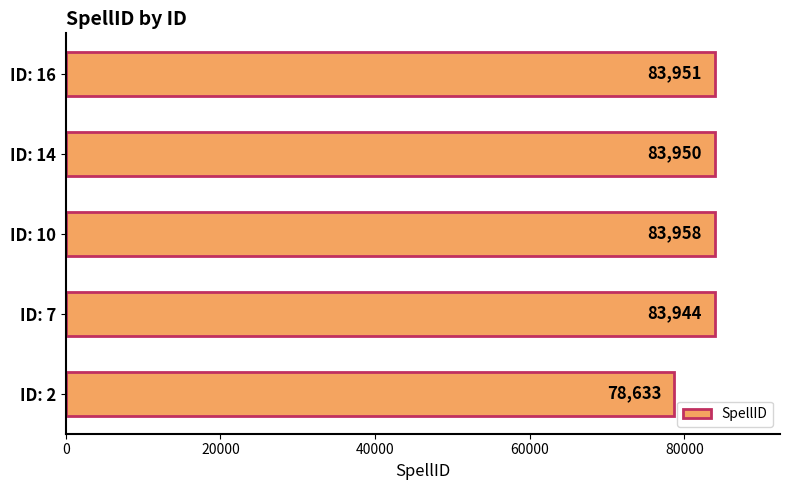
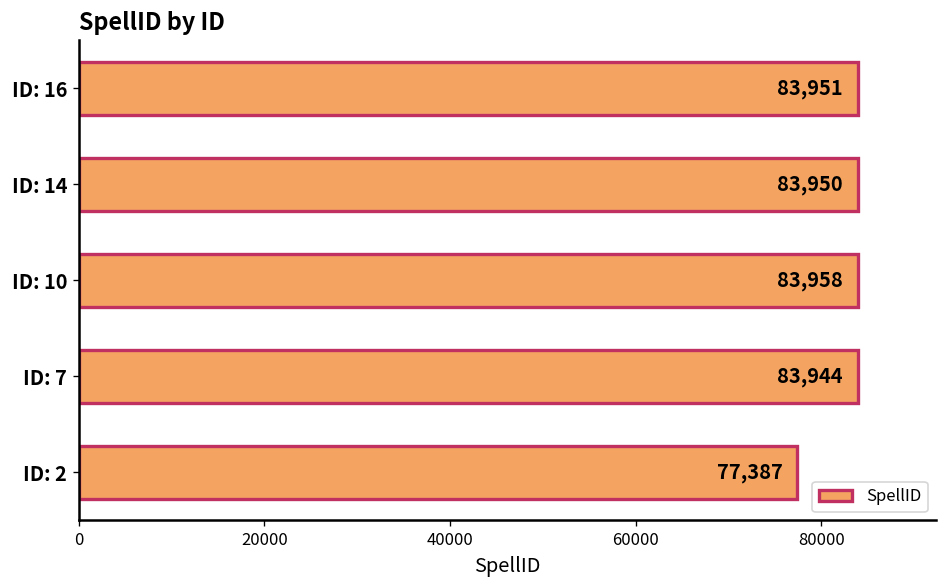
ID: 2: 78,633 -> 77,387
